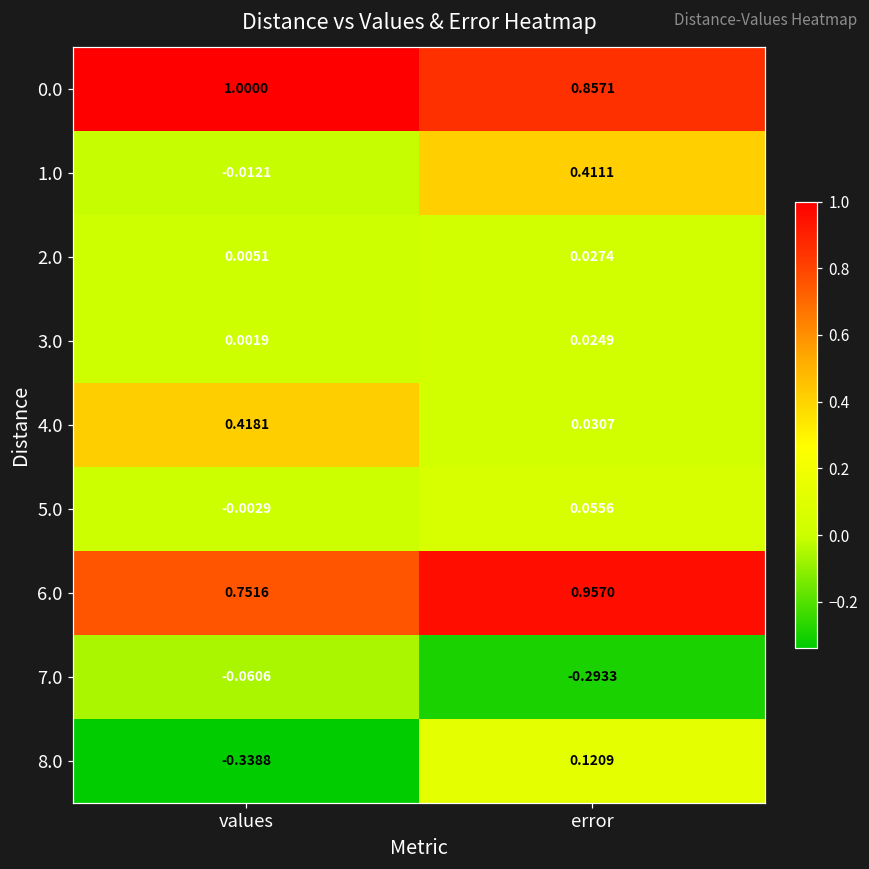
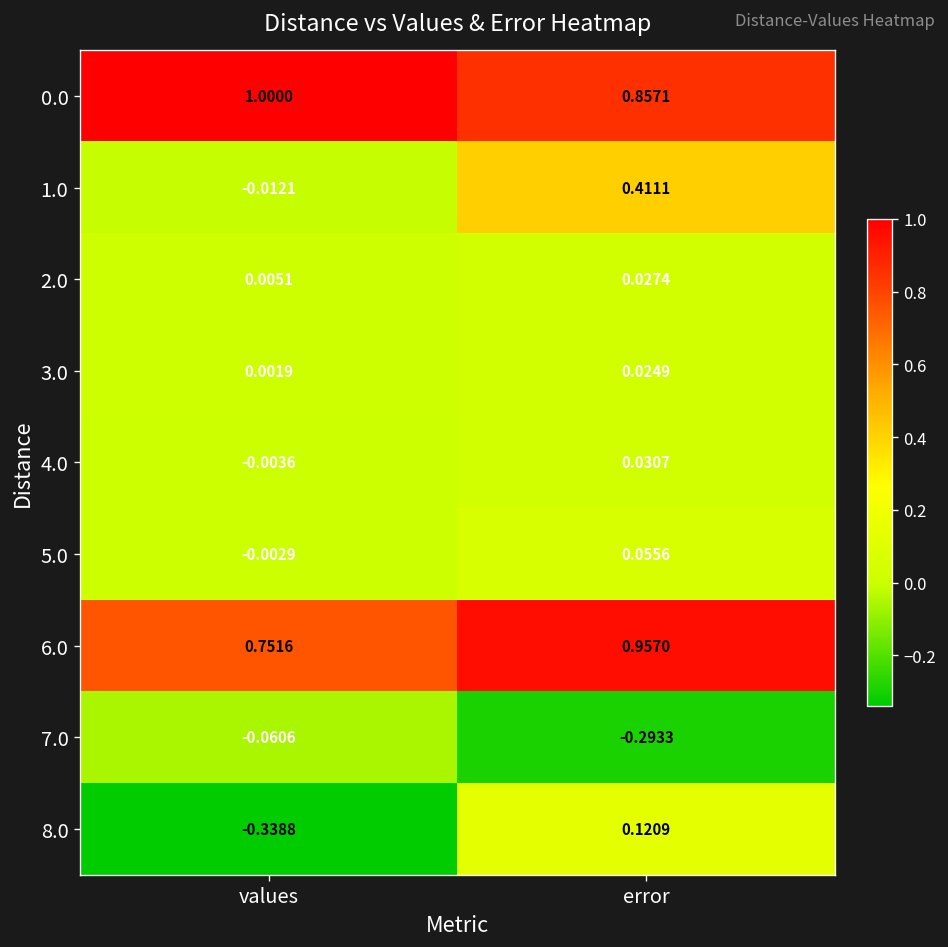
4.0, values: 0.4181 -> -0.0036
